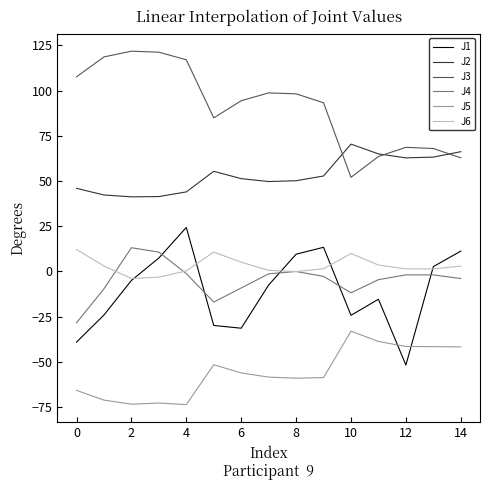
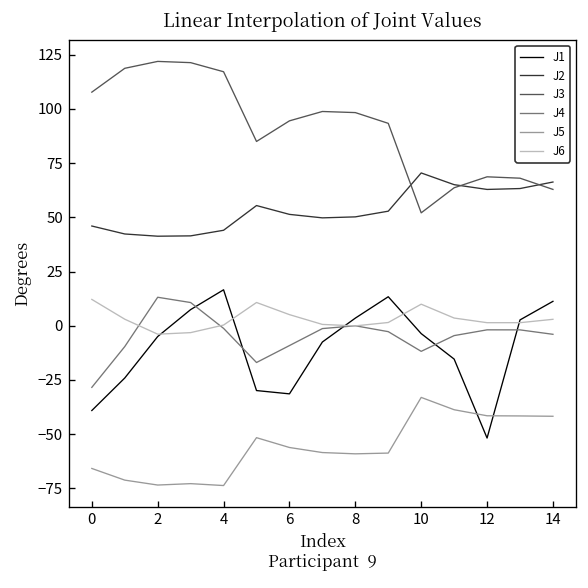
J1, 4: 24 -> 17
J1, 8: 10 -> 4
J1, 10: -24 -> -4
